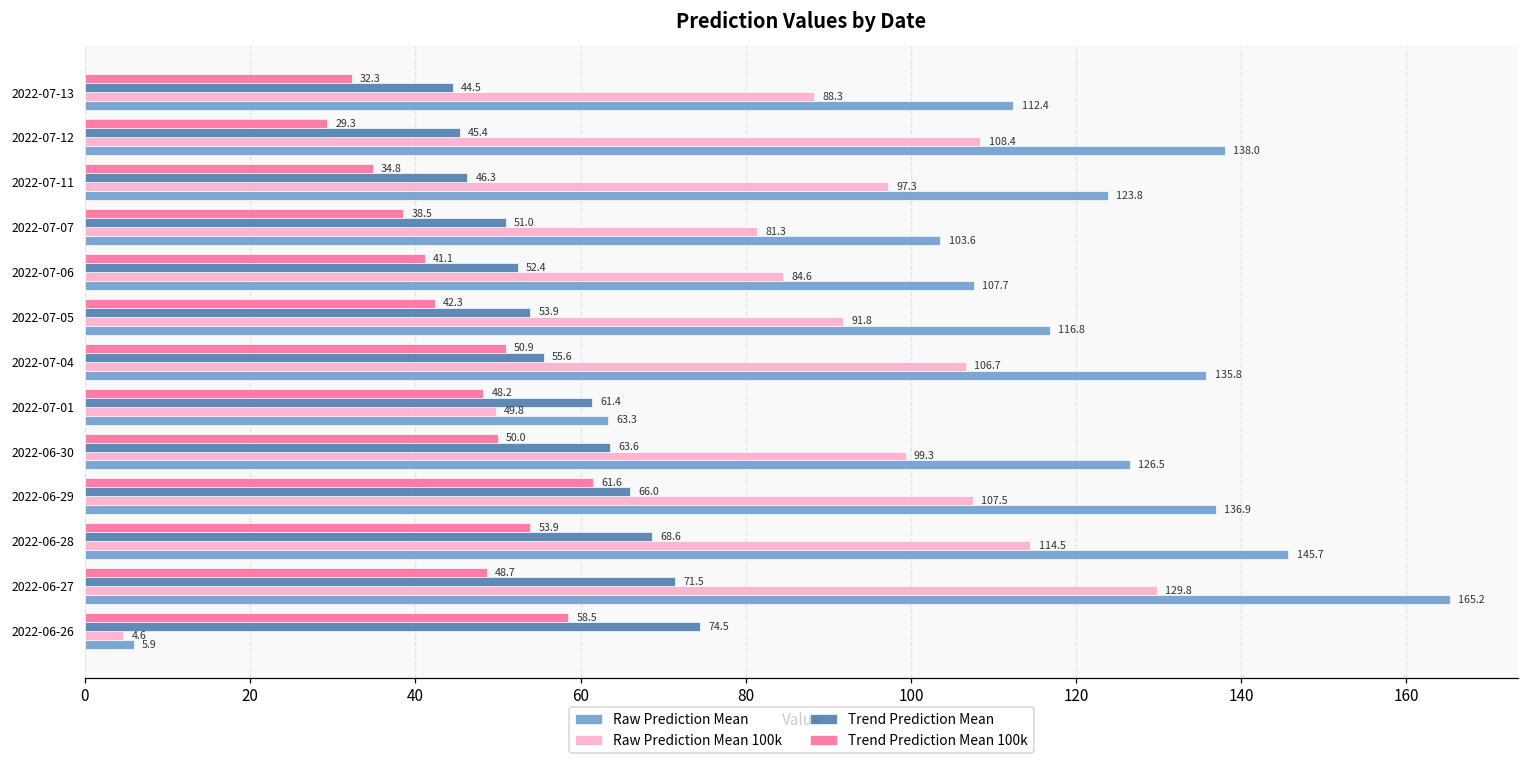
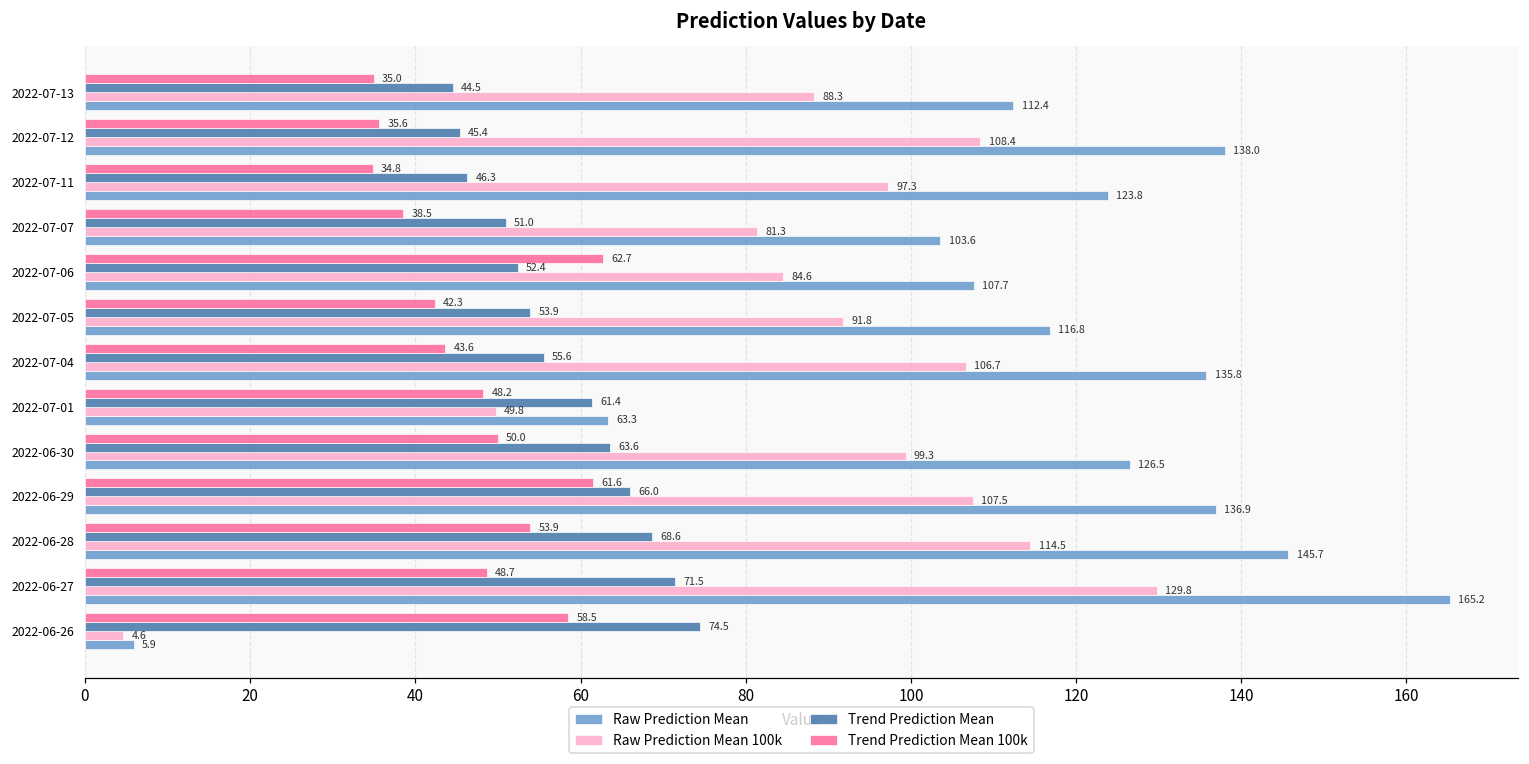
Trend Prediction Mean 100k, 2022-07-13: 32.3 -> 35.0
Trend Prediction Mean 100k, 2022-07-12: 29.3 -> 35.6
Trend Prediction Mean 100k, 2022-07-06: 41.1 -> 62.7
Trend Prediction Mean 100k, 2022-07-04: 50.9 -> 43.6
